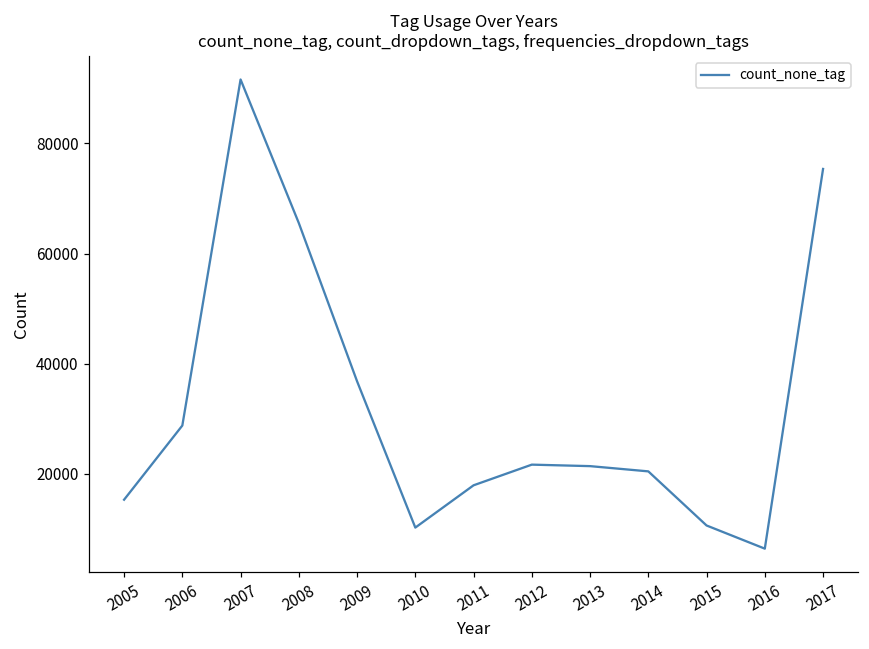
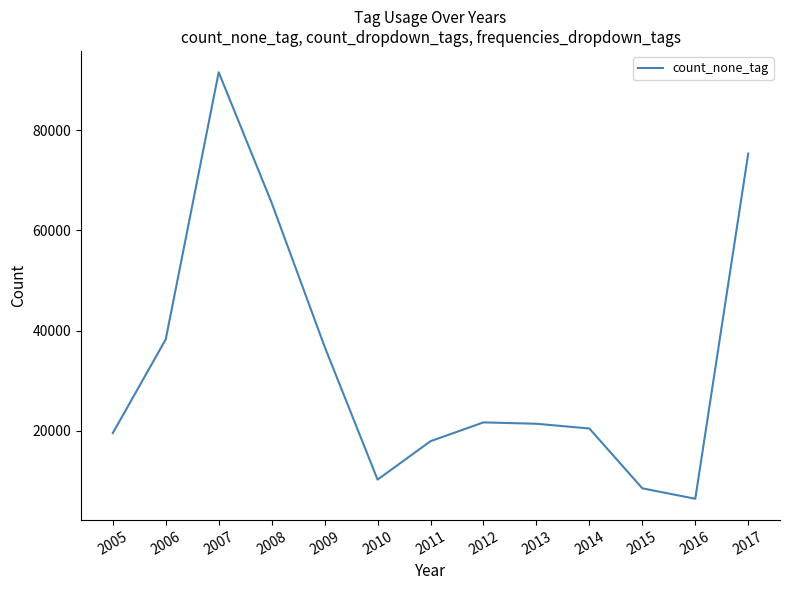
2005: 15000 -> 20000
2006: 29000 -> 38000
2015: 11000 -> 9000
